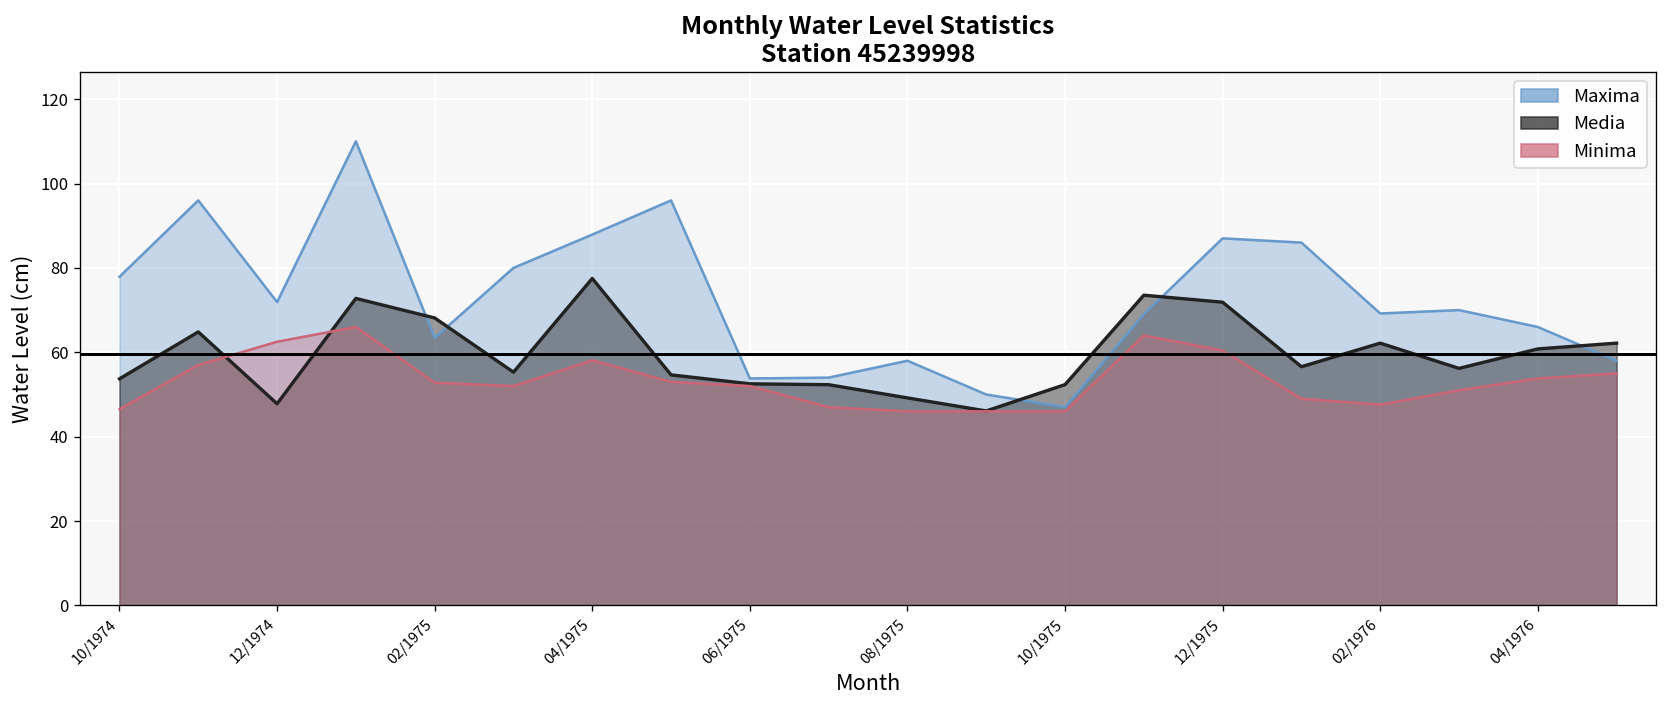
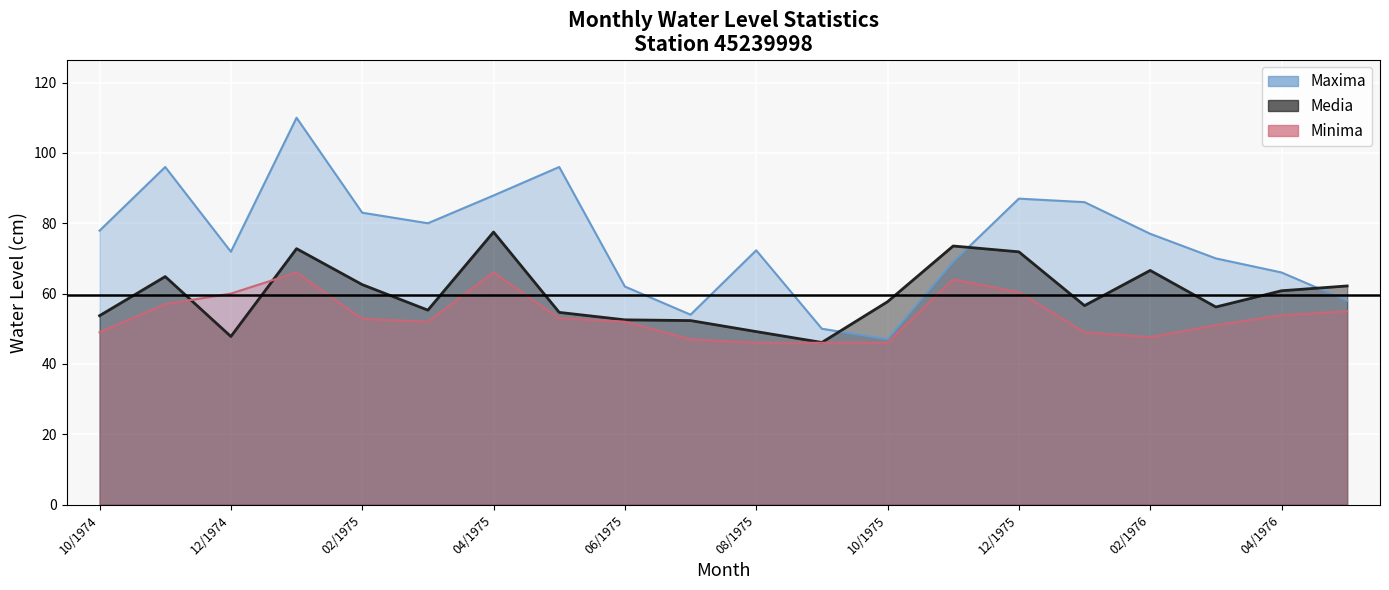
Minima, 10/1974: 47 -> 49
Minima, 12/1974: 63 -> 60
Maxima, 02/1975: 63 -> 83
Media, 02/1975: 68 -> 63
Minima, 04/1975: 58 -> 66
Maxima, 06/1975: 54 -> 62
Maxima, 08/1975: 58 -> 72
Media, 10/1975: 52 -> 58
Maxima, 02/1976: 69 -> 77
Media, 02/1976: 62 -> 67
